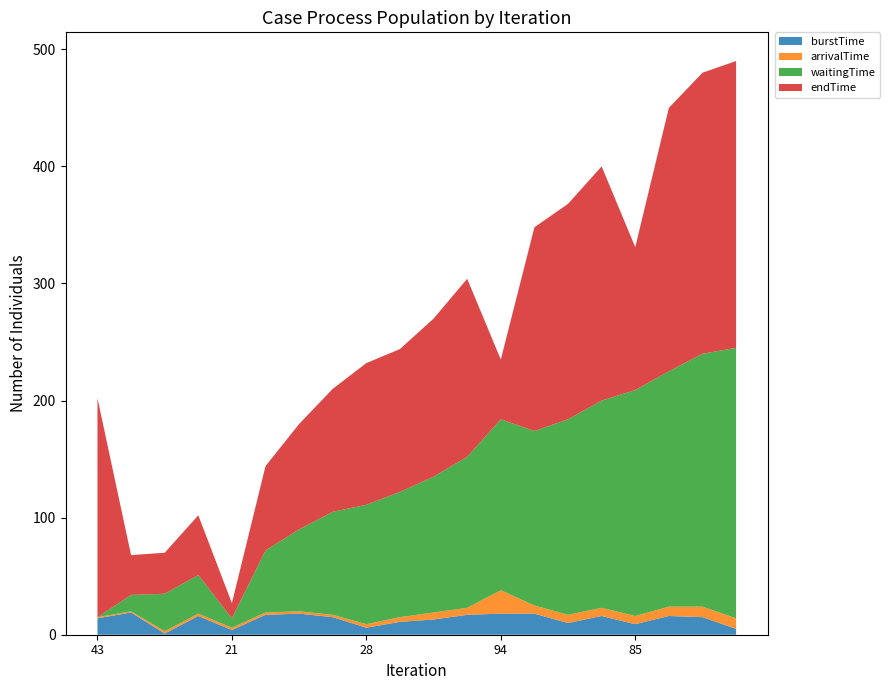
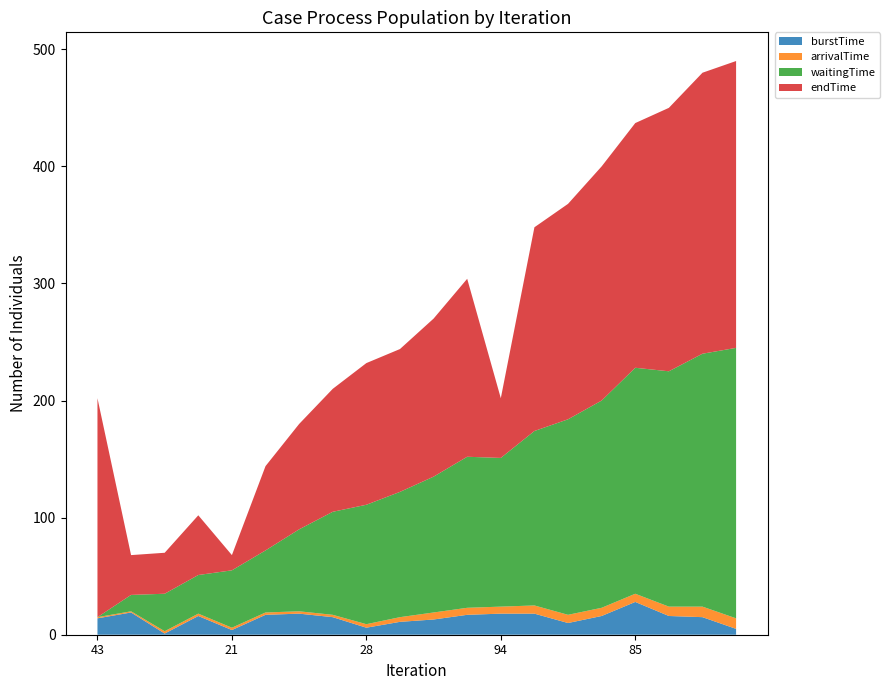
waitingTime, 21: 8 -> 49
arrivalTime, 94: 20 -> 6
waitingTime, 94: 146 -> 127
burstTime, 85: 9 -> 28
endTime, 85: 122 -> 209
